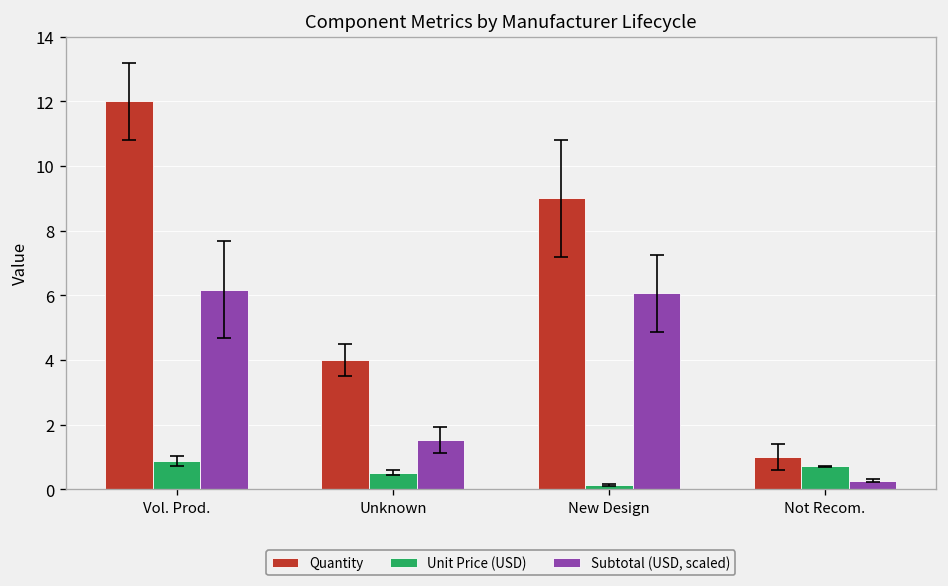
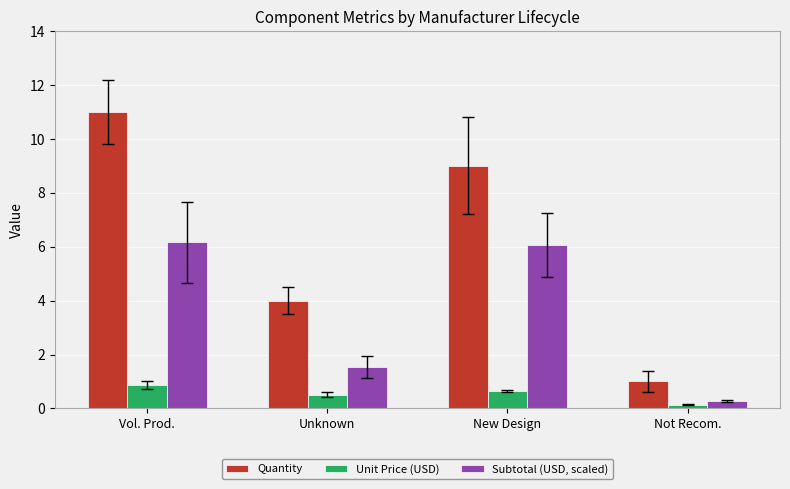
Quantity, Vol. Prod.: 12 -> 11
Unit Price (USD), New Design: 0.1 -> 0.6
Unit Price (USD), Not Recom.: 0.7 -> 0.1
